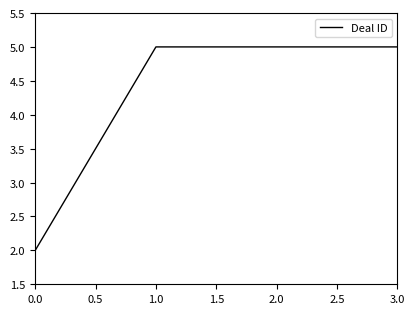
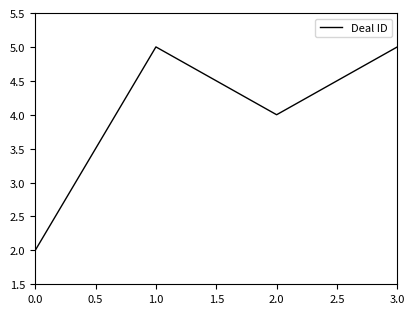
2.0: 5 -> 4
